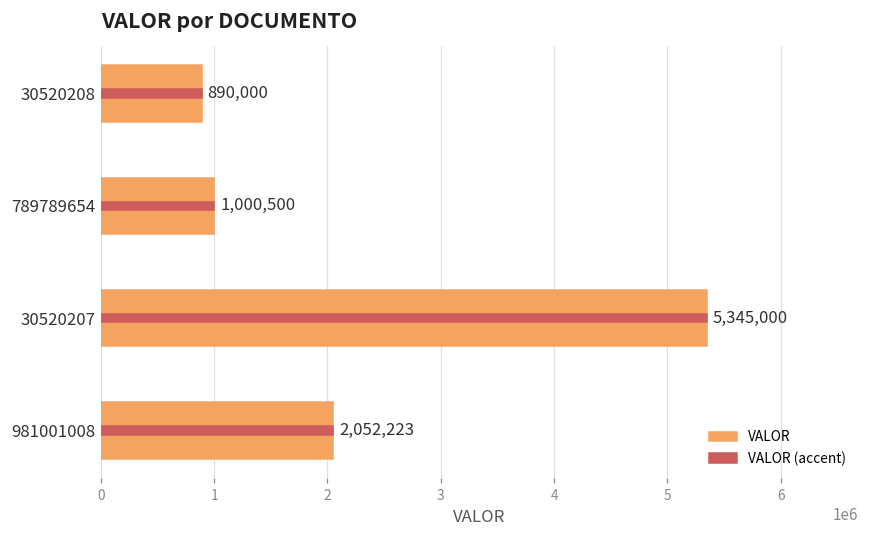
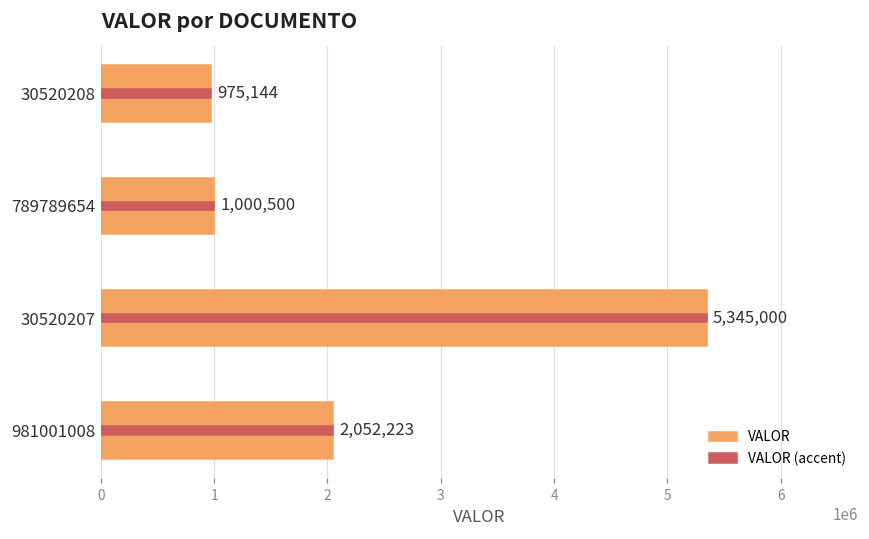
VALOR, 30520208: 890,000 -> 975,144
